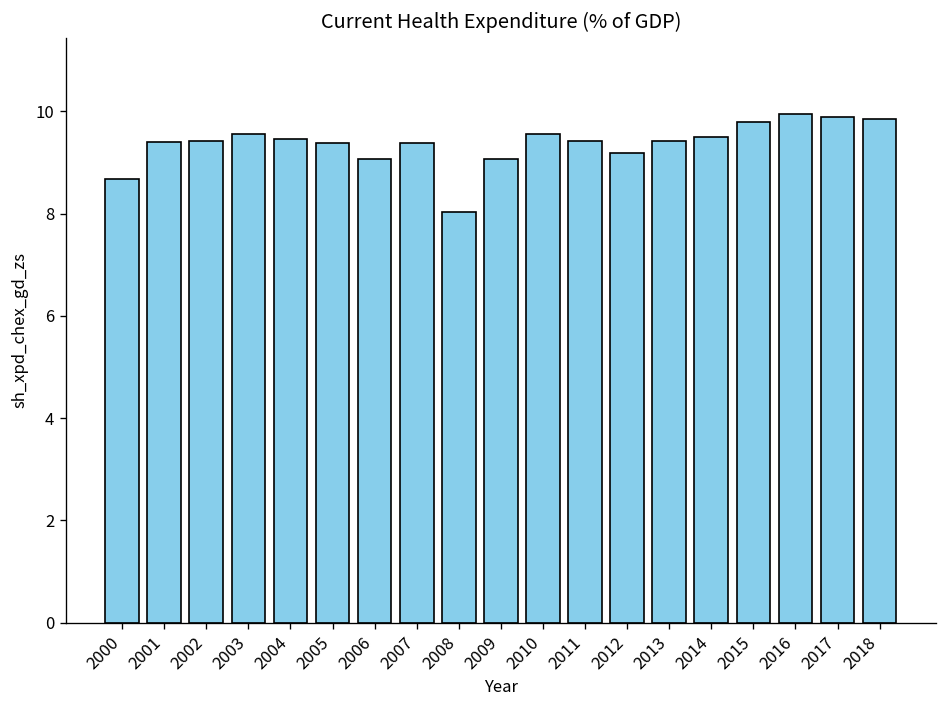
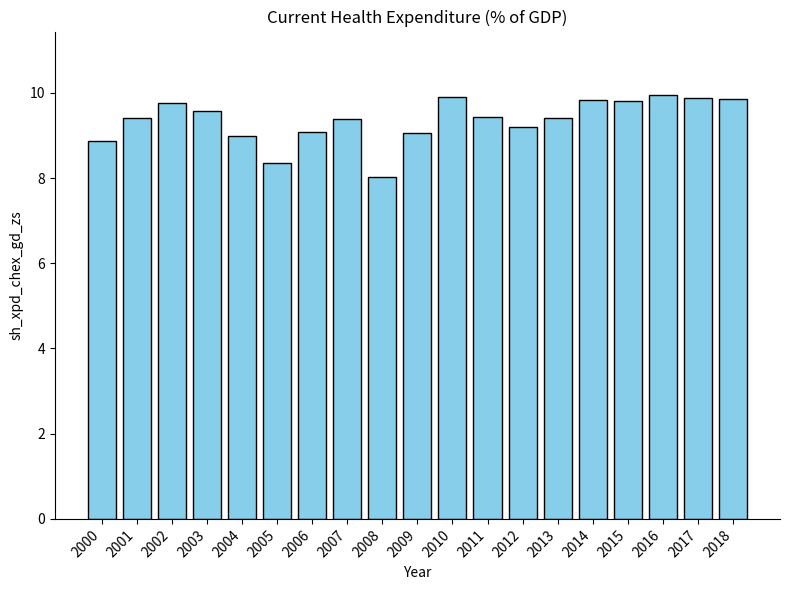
2000: 8.7 -> 8.9
2002: 9.4 -> 9.8
2004: 9.5 -> 9.0
2005: 9.4 -> 8.3
2010: 9.6 -> 9.9
2014: 9.5 -> 9.8
